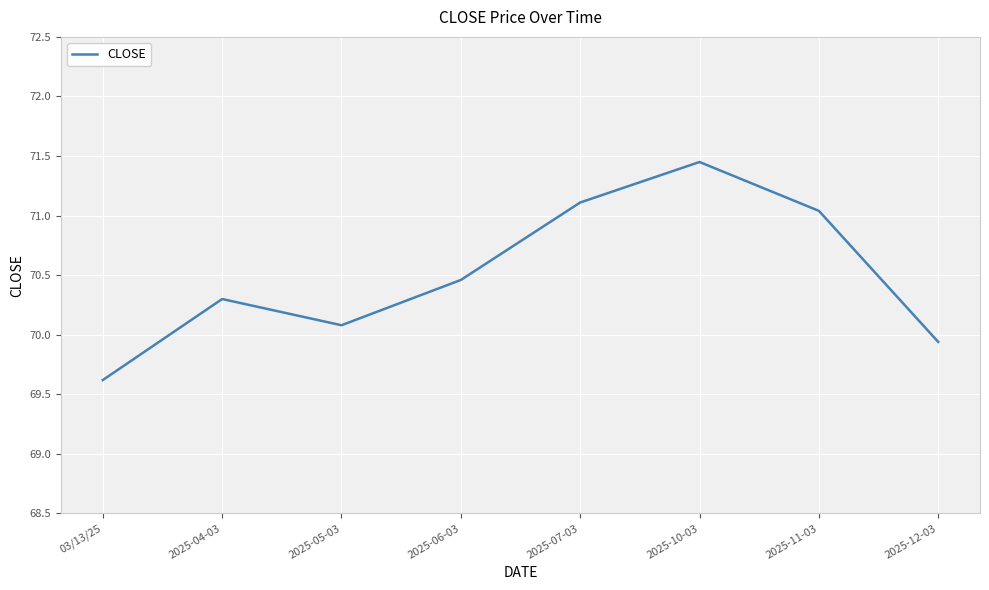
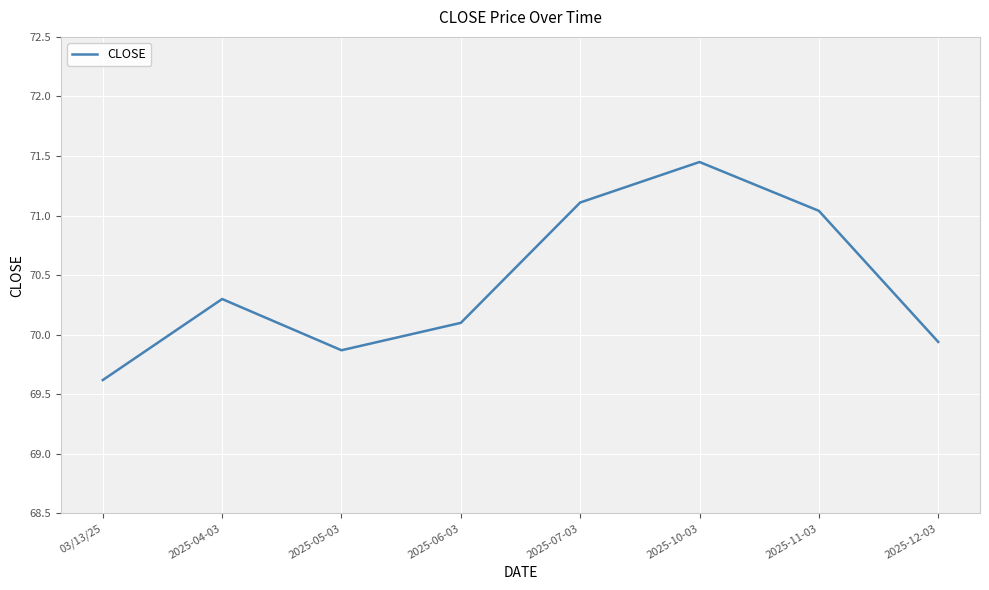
2025-05-03: 70.08 -> 69.87
2025-06-03: 70.46 -> 70.10
